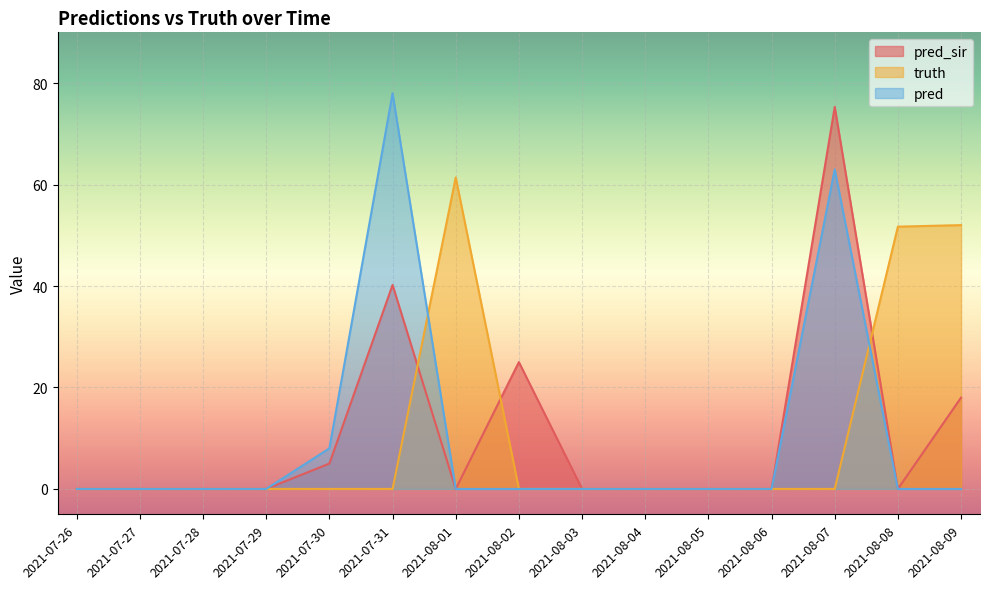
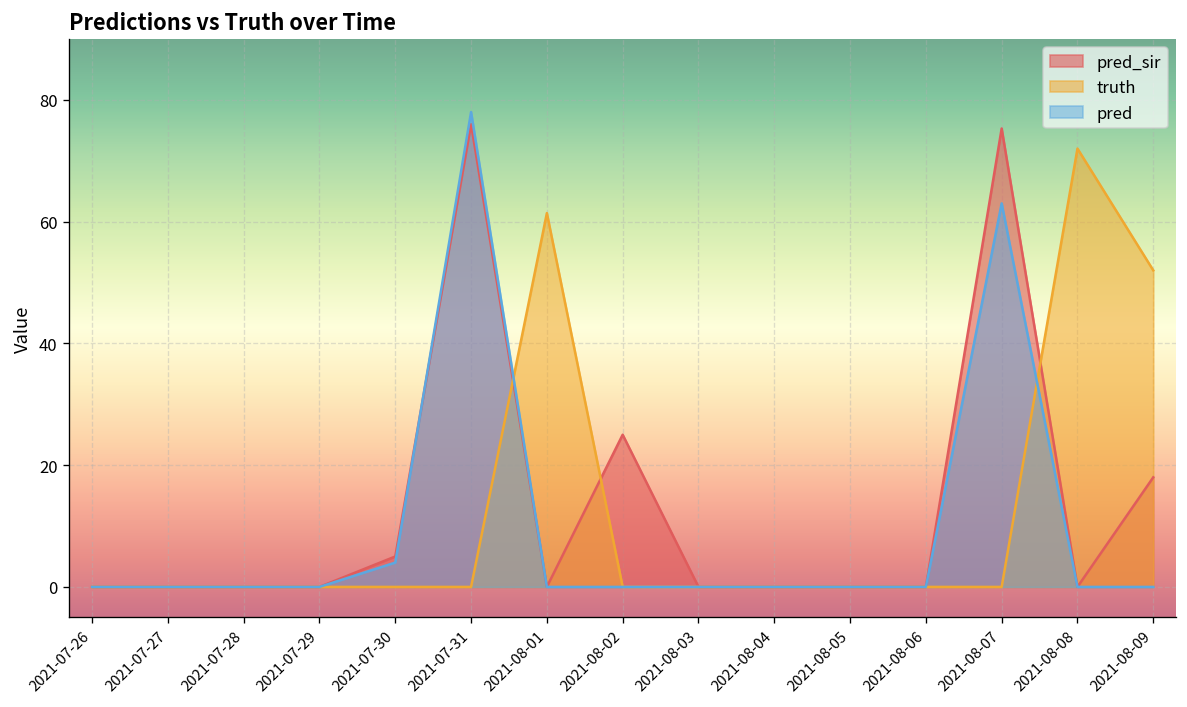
pred, 2021-07-30: 8 -> 4
pred_sir, 2021-07-31: 40 -> 76
truth, 2021-08-08: 52 -> 72
